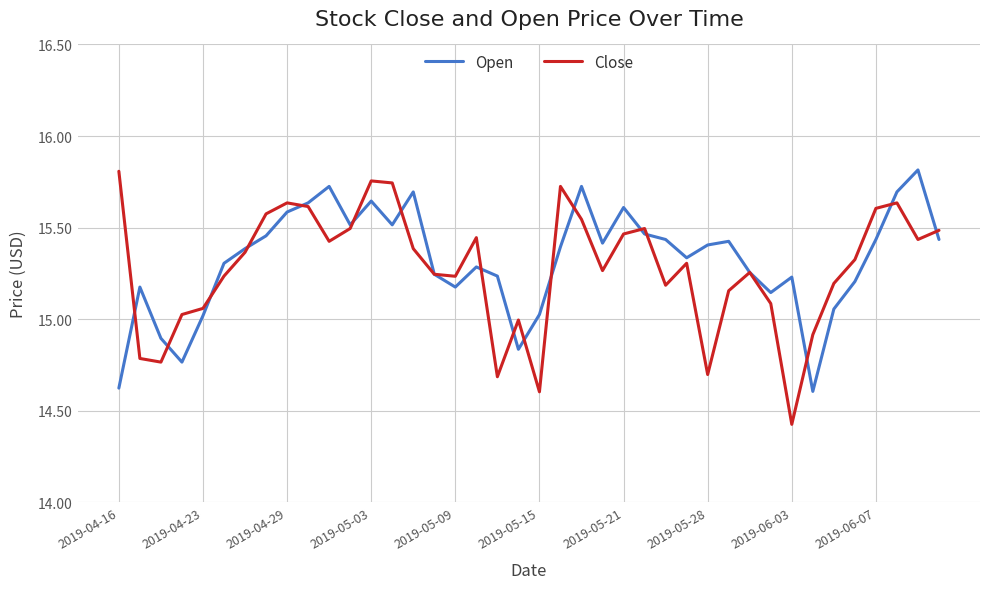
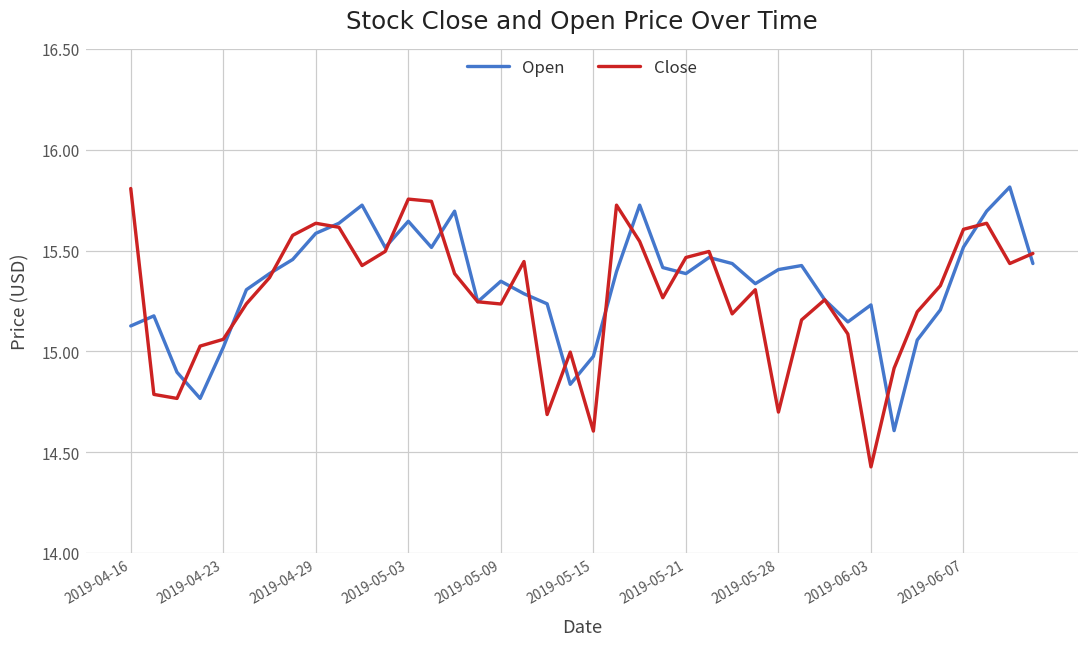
Open, 2019-04-16: 14.62 -> 15.13
Open, 2019-05-09: 15.18 -> 15.35
Open, 2019-05-15: 15.03 -> 14.97
Open, 2019-05-21: 15.61 -> 15.39
Open, 2019-06-07: 15.44 -> 15.52
